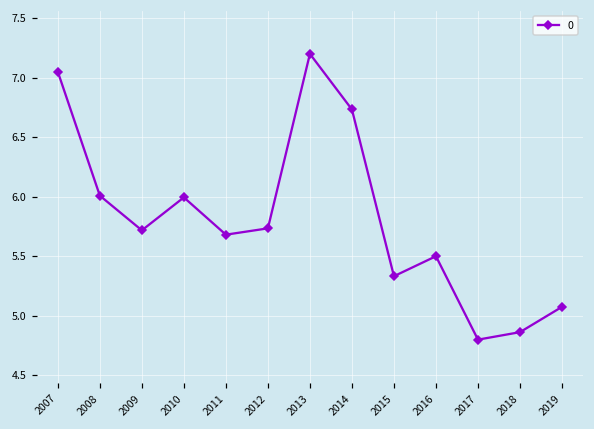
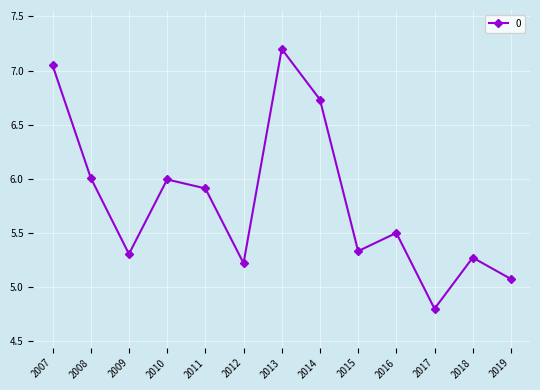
2009: 5.72 -> 5.31
2011: 5.68 -> 5.91
2012: 5.74 -> 5.22
2018: 4.86 -> 5.27
